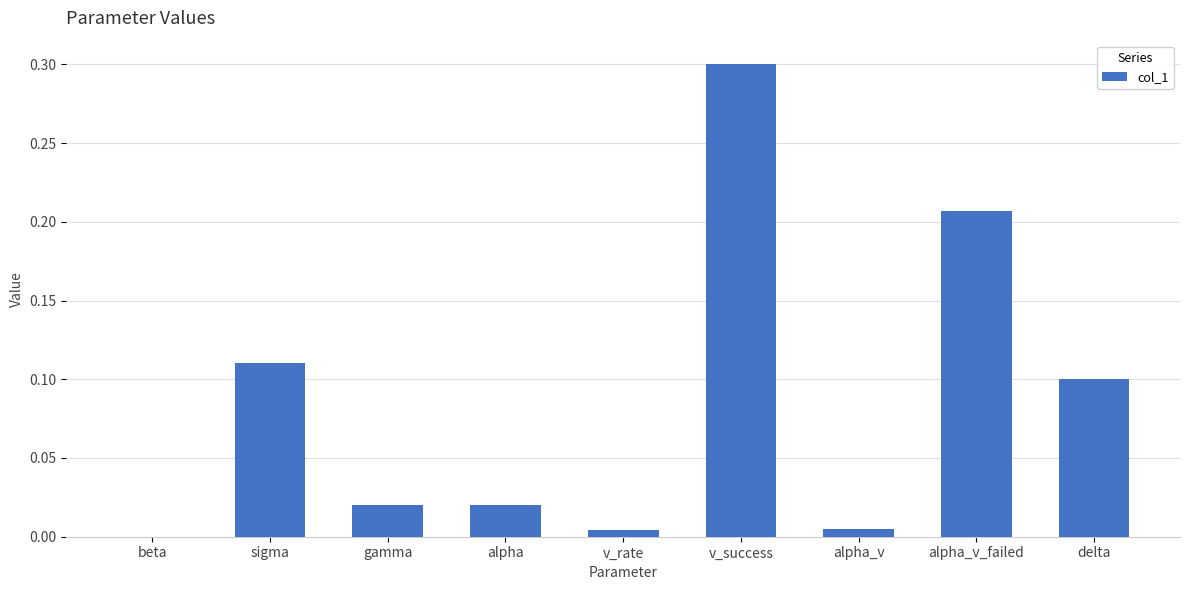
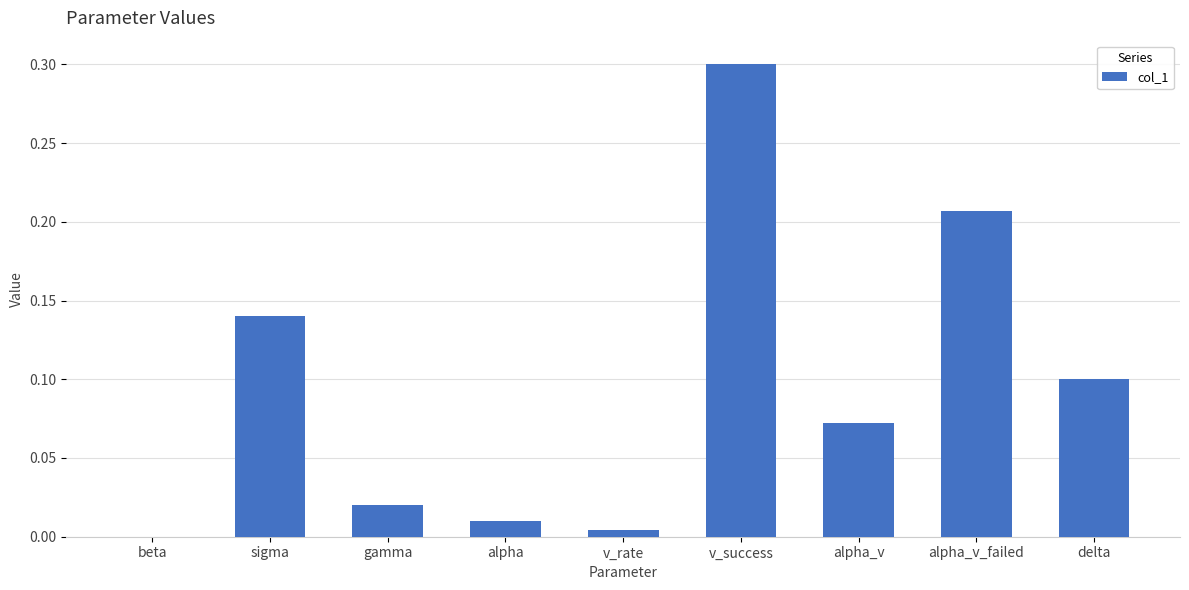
sigma: 0.11 -> 0.14
alpha: 0.02 -> 0.01
alpha_v: 0.005 -> 0.072
